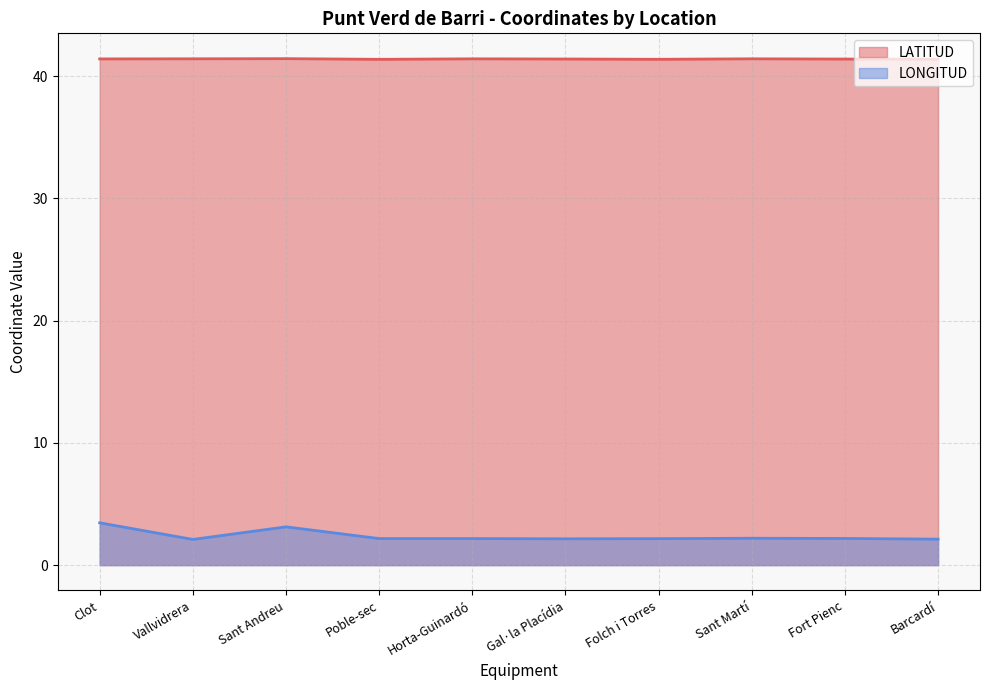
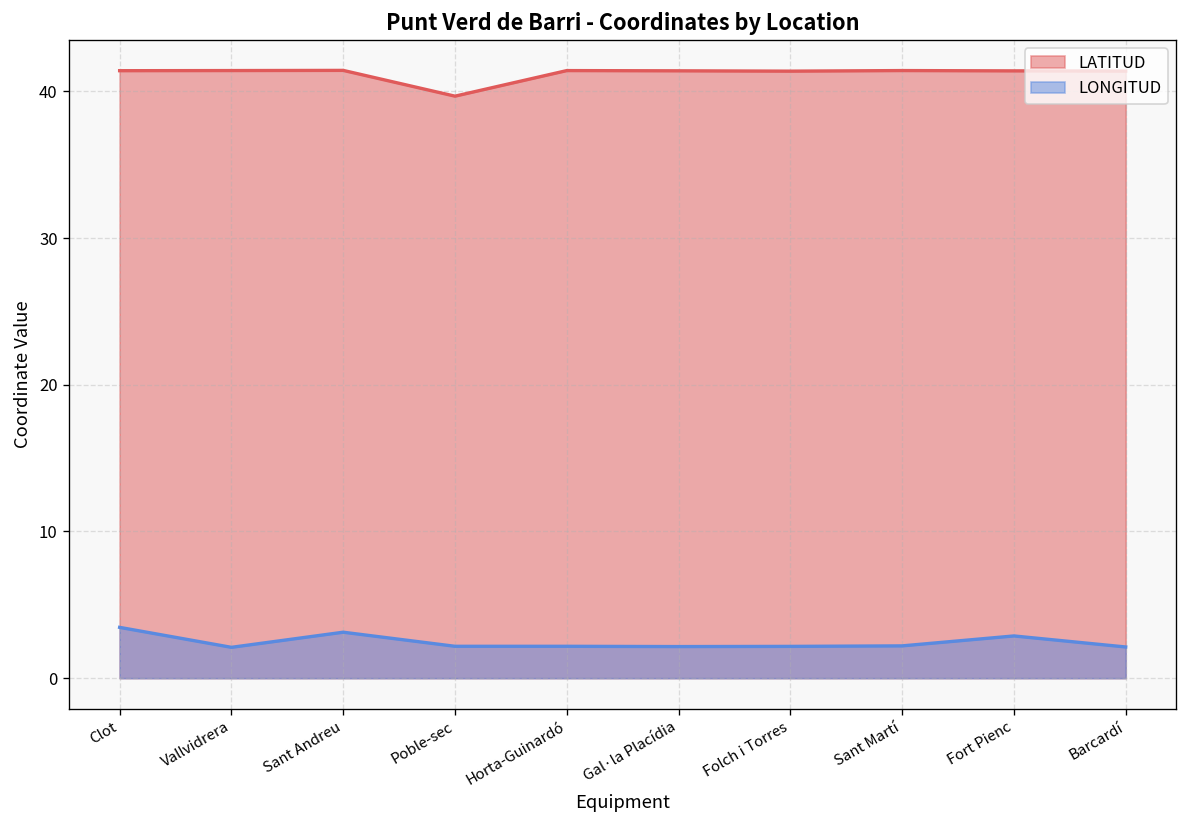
LATITUD, Poble-sec: 41.4 -> 39.7
LONGITUD, Fort Pienc: 2.2 -> 2.9
